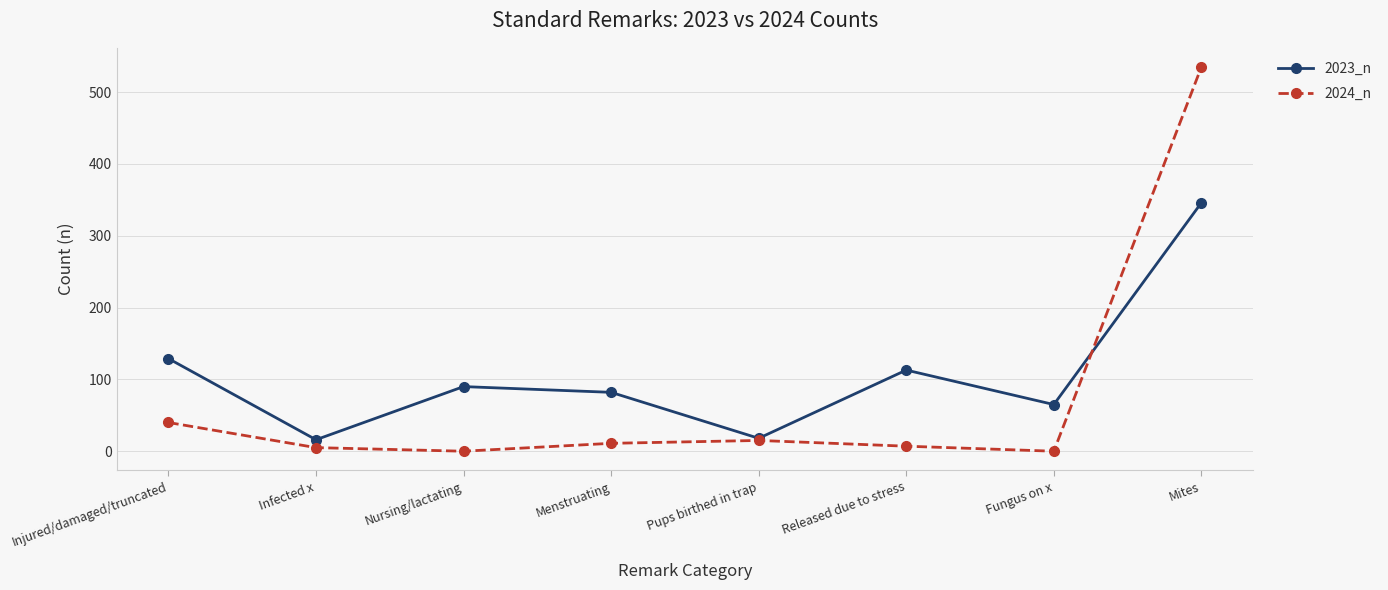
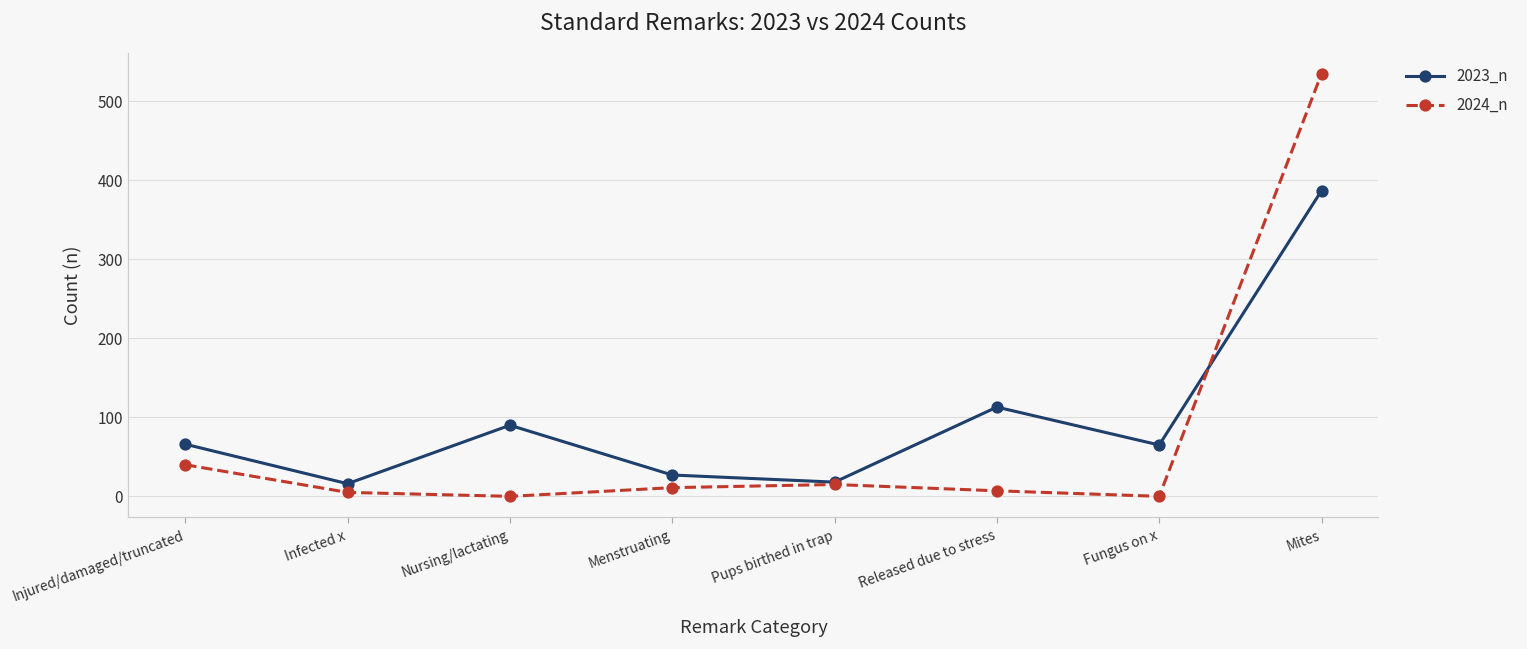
2023_n, Injured/damaged/truncated: 130 -> 70
2023_n, Menstruating: 80 -> 30
2023_n, Mites: 350 -> 390
